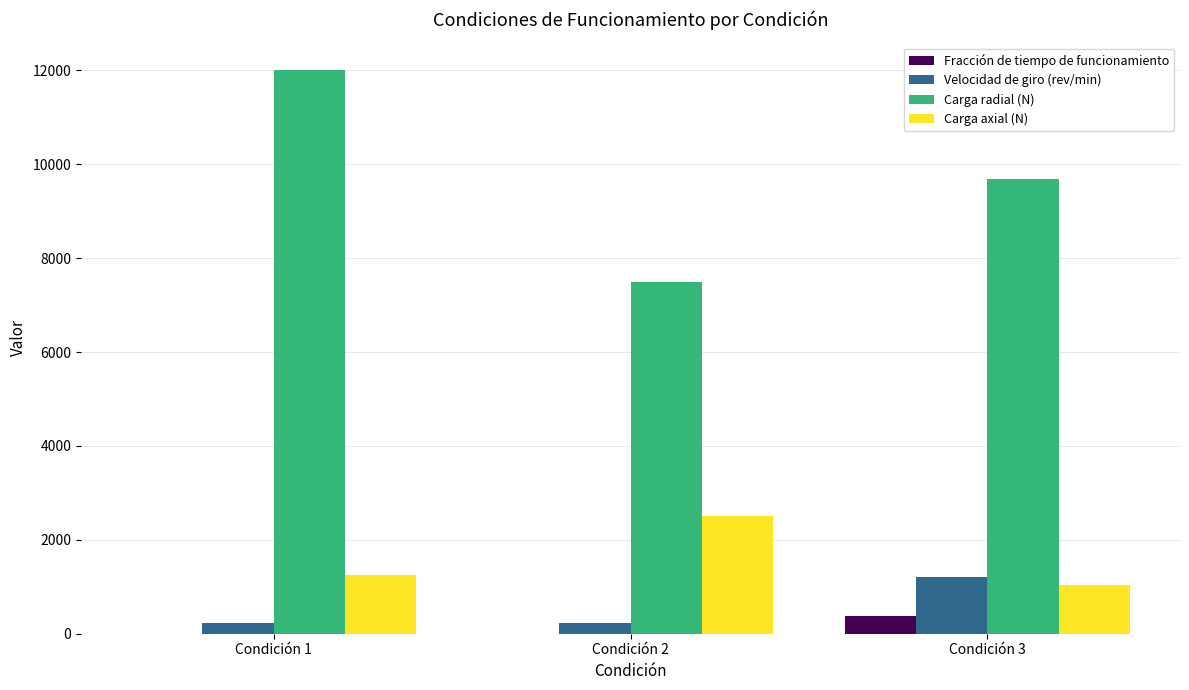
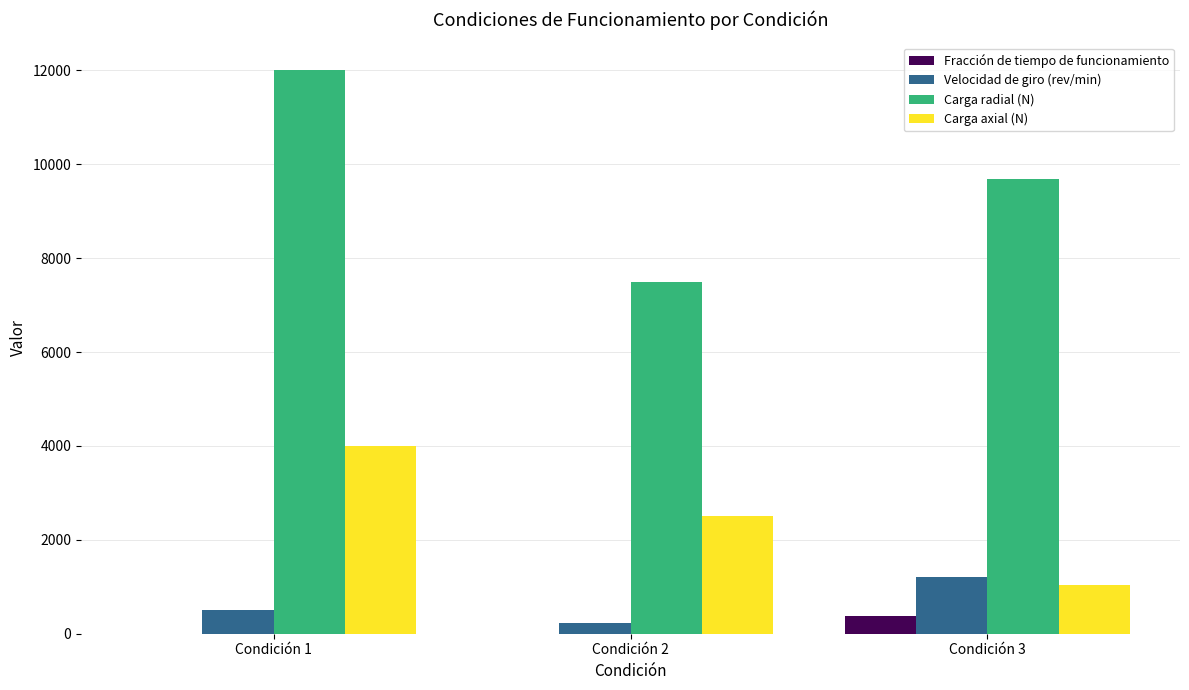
Velocidad de giro (rev/min), Condición 1: 200 -> 500
Carga axial (N), Condición 1: 1300 -> 4000
